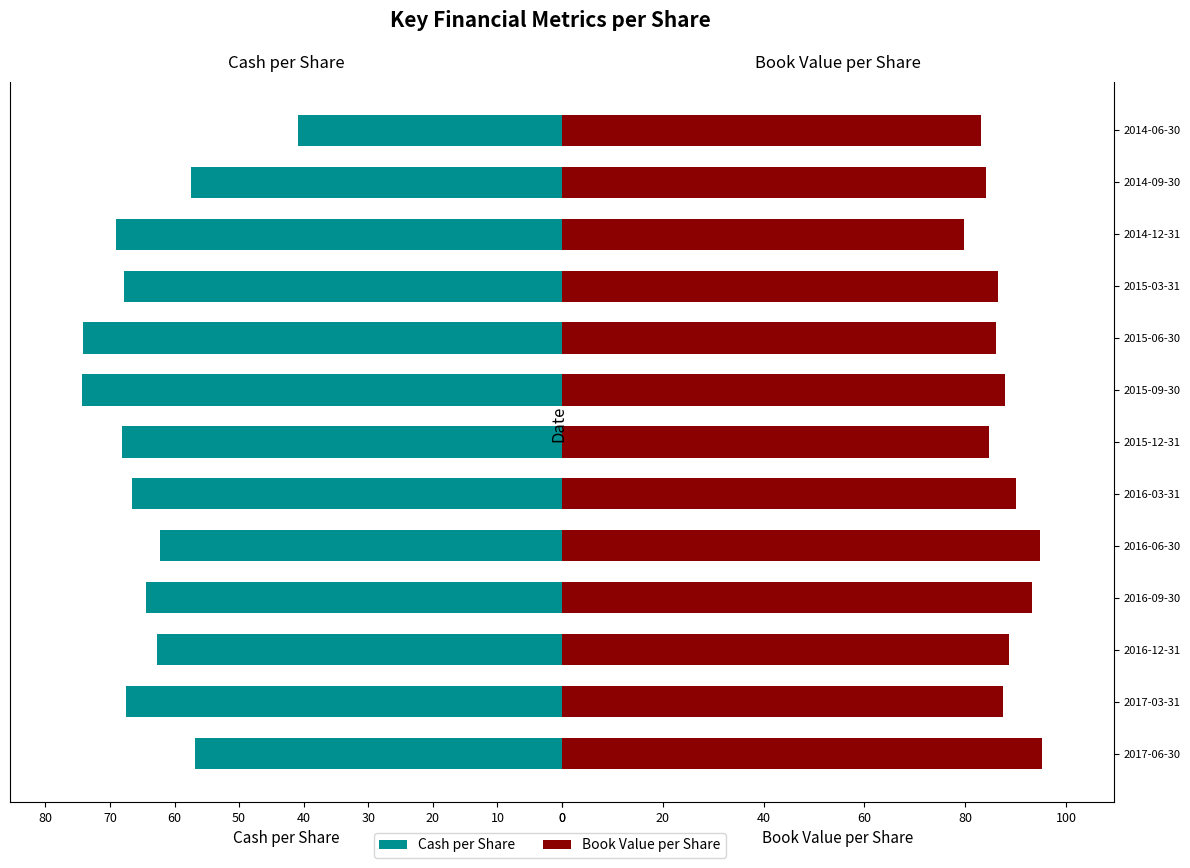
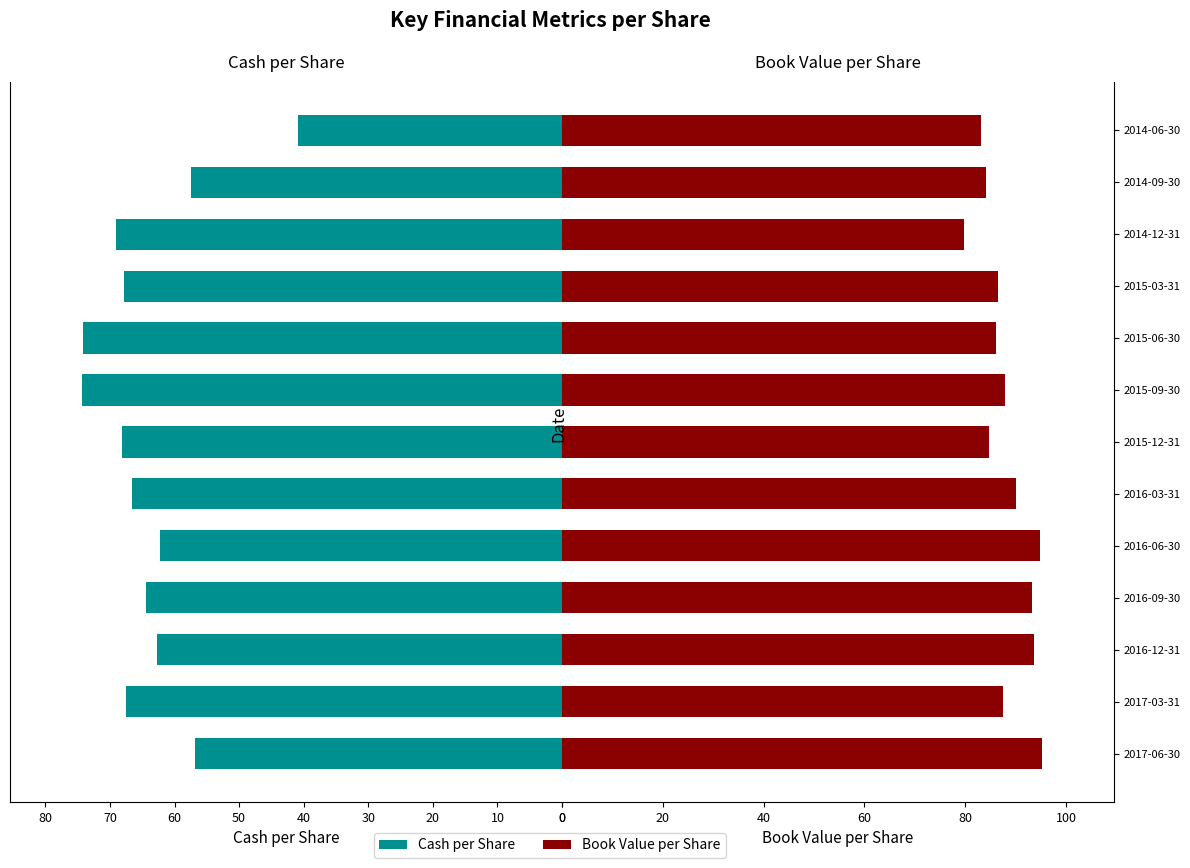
Book Value per Share, 2016-12-31: 89 -> 94
